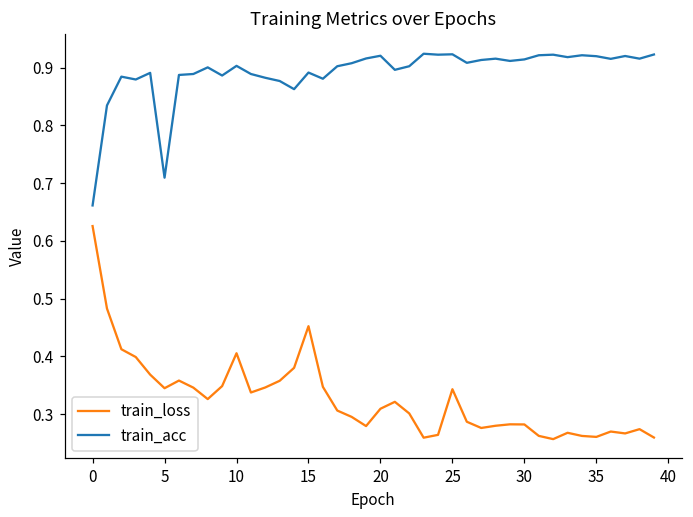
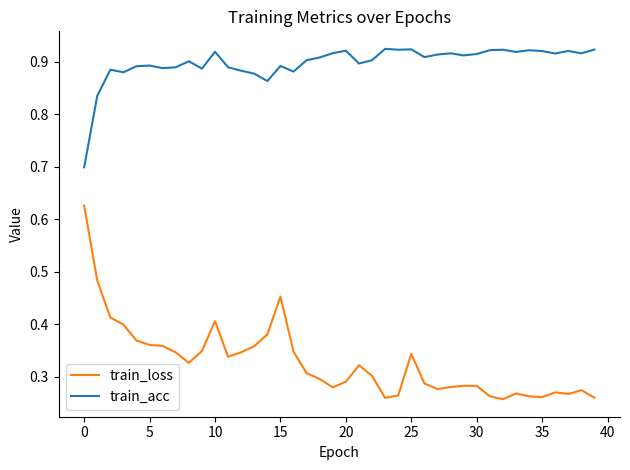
train_acc, 0: 0.66 -> 0.70
train_loss, 5: 0.35 -> 0.36
train_acc, 5: 0.71 -> 0.89
train_acc, 10: 0.90 -> 0.92
train_loss, 20: 0.31 -> 0.29
